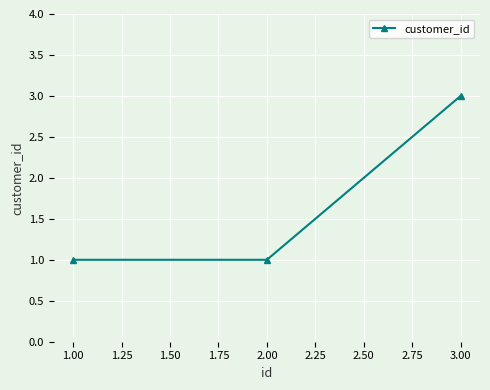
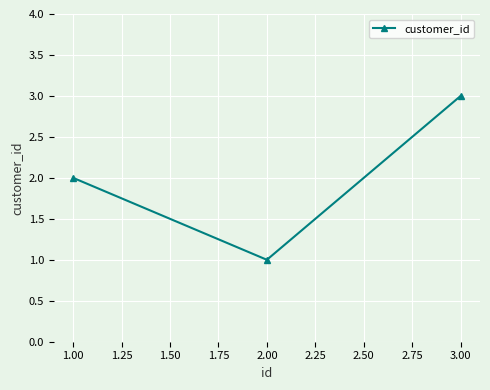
1.00: 1 -> 2
